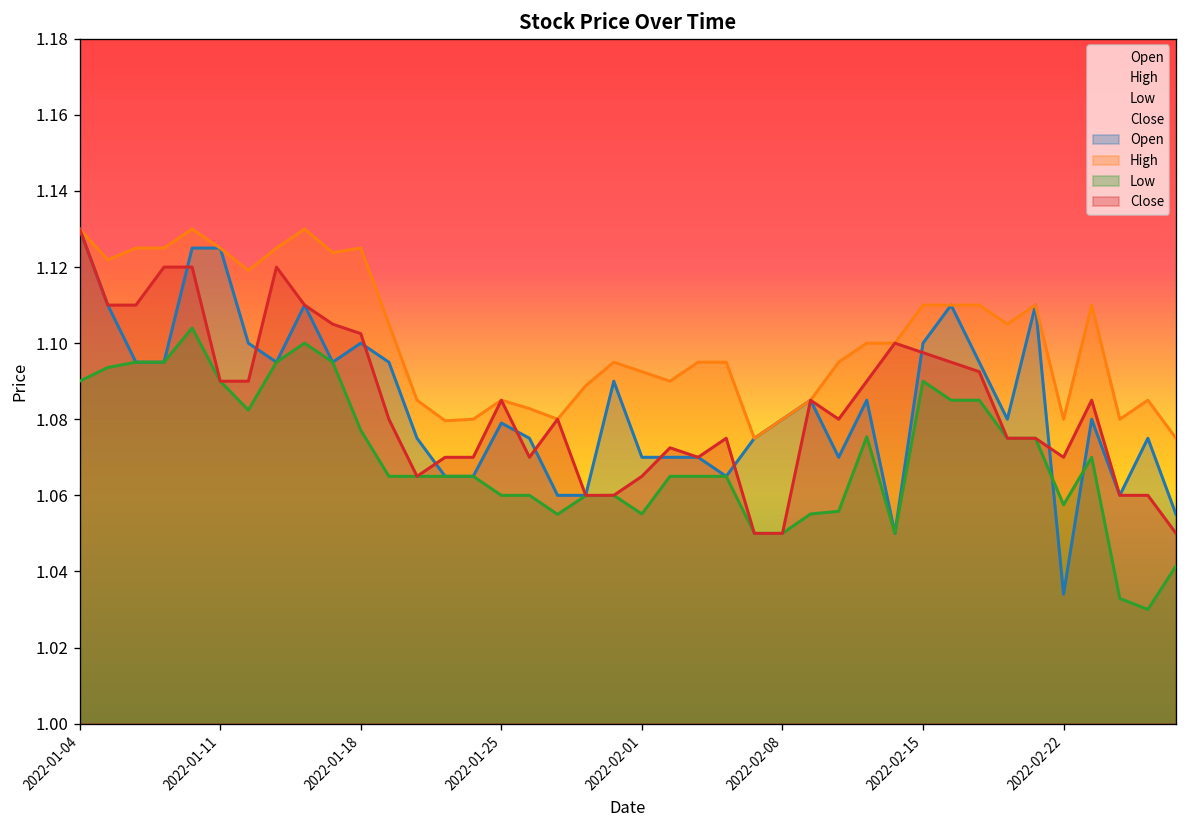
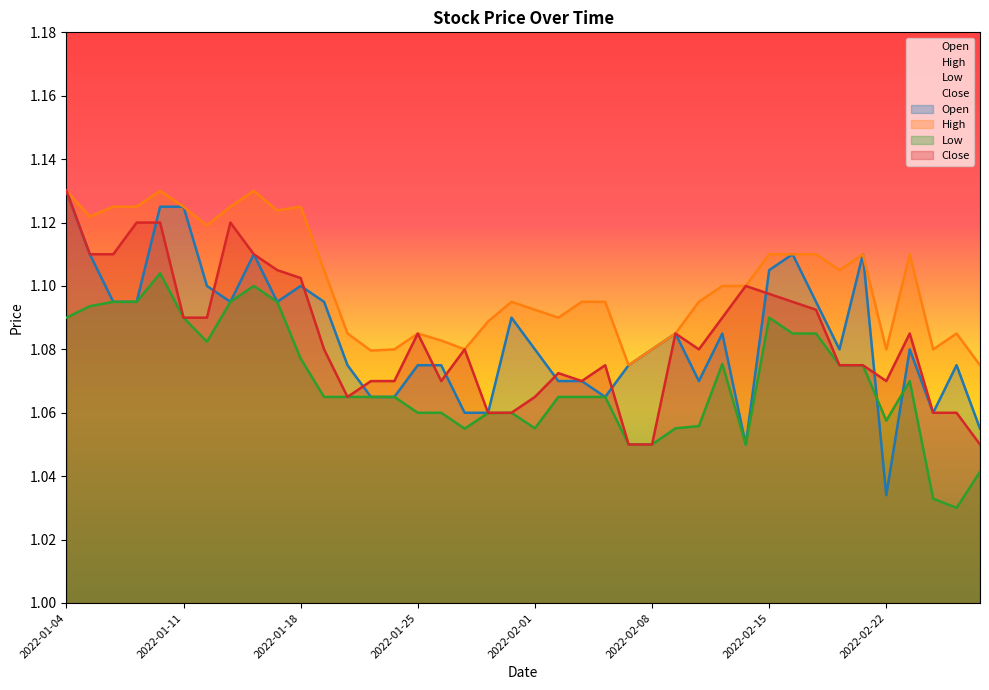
Open, 2022-01-25: 1.079 -> 1.075
Open, 2022-02-01: 1.07 -> 1.08
Open, 2022-02-15: 1.100 -> 1.105
